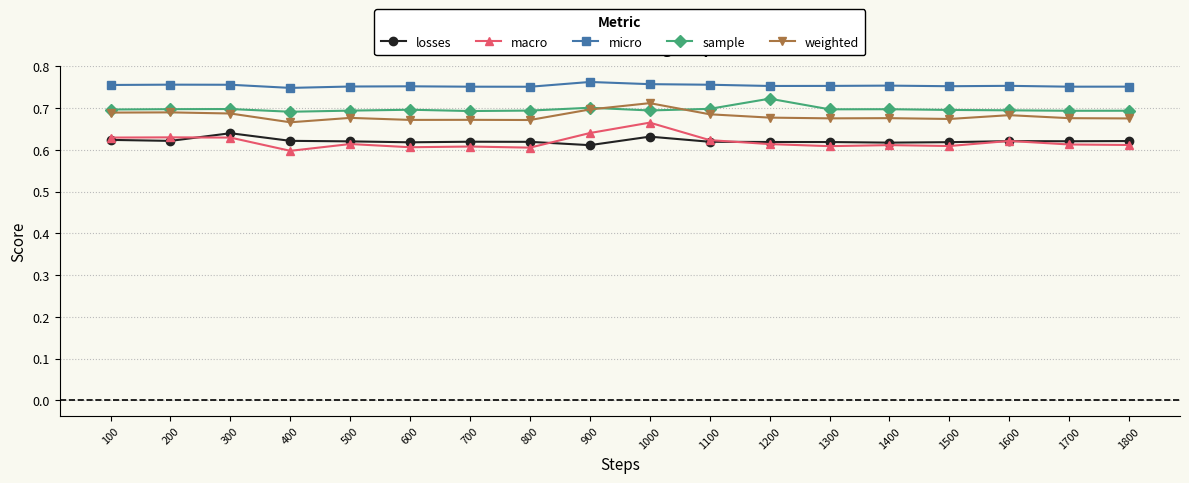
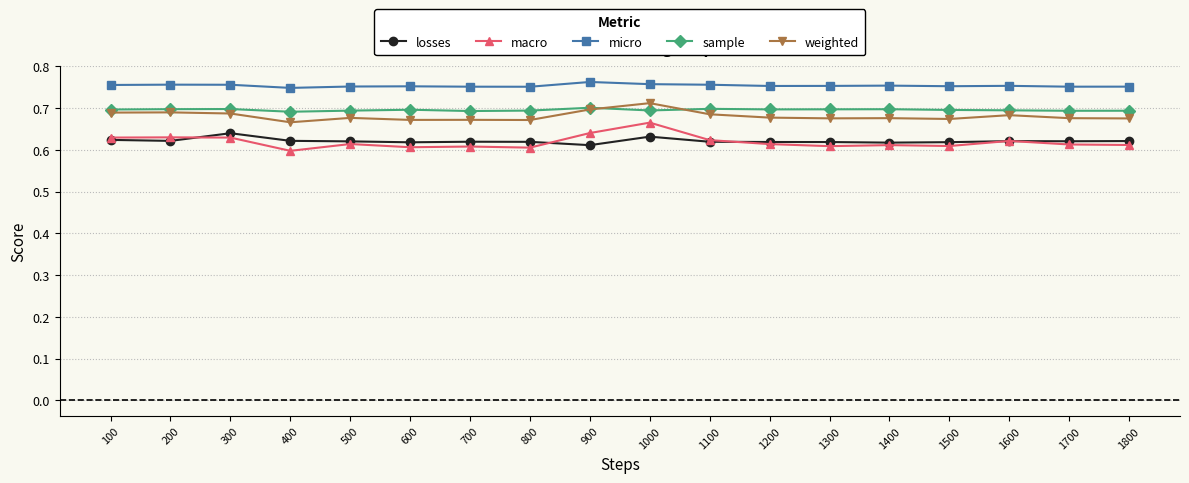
sample, 1200: 0.72 -> 0.70
